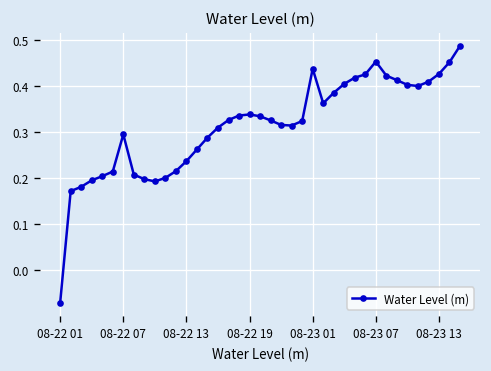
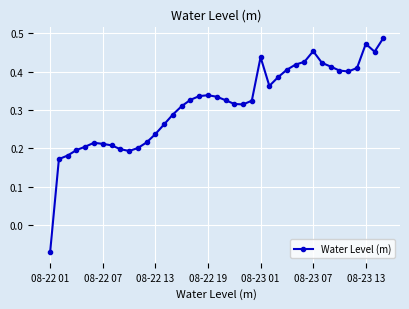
08-22 07: 0.29 -> 0.21
08-23 13: 0.43 -> 0.47
